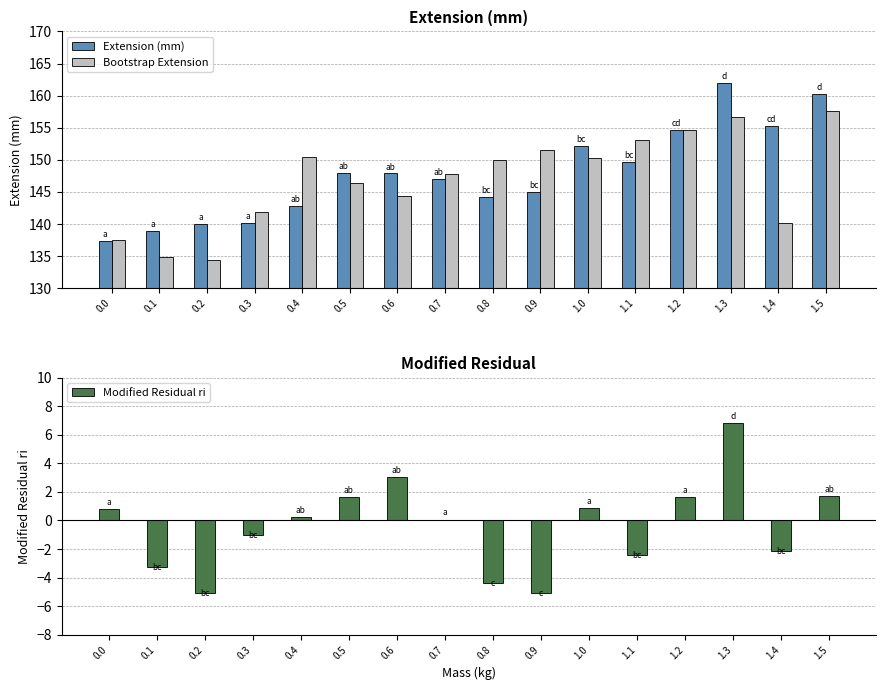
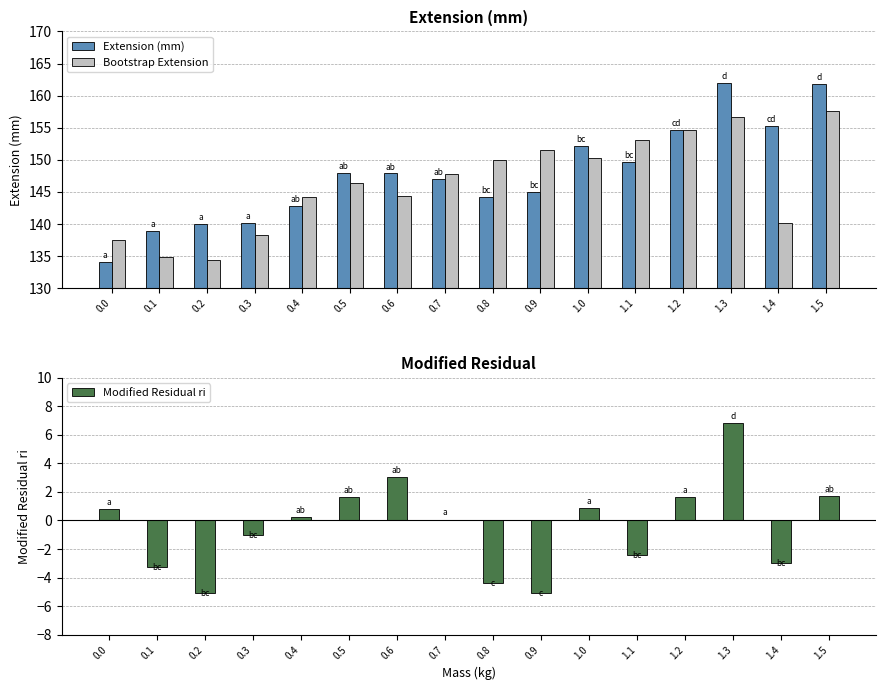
Extension (mm), Extension (mm), 0.0: 137 -> 134
Extension (mm), Bootstrap Extension, 0.3: 142 -> 138
Extension (mm), Bootstrap Extension, 0.4: 150 -> 144
Extension (mm), Extension (mm), 1.5: 160 -> 162
Modified Residual, 1.4: -2.2 -> -3.0
